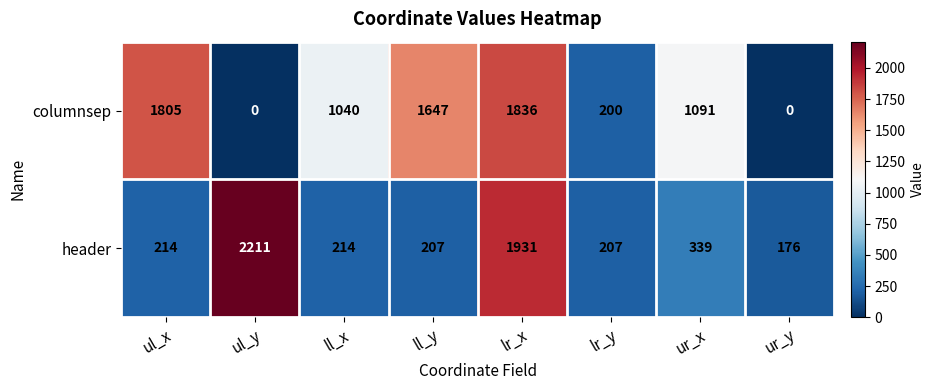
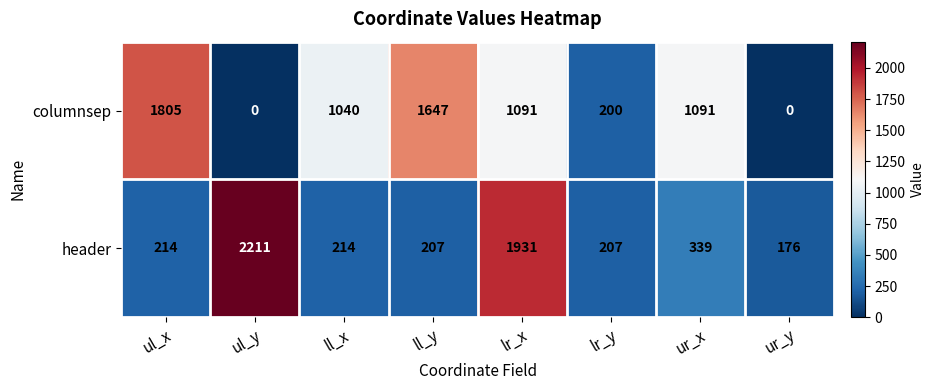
columnsep, lr_x: 1836 -> 1091
